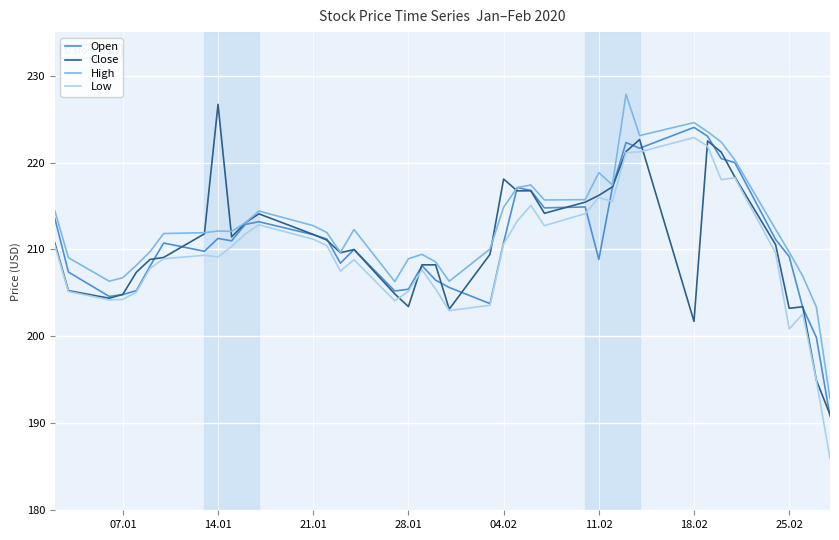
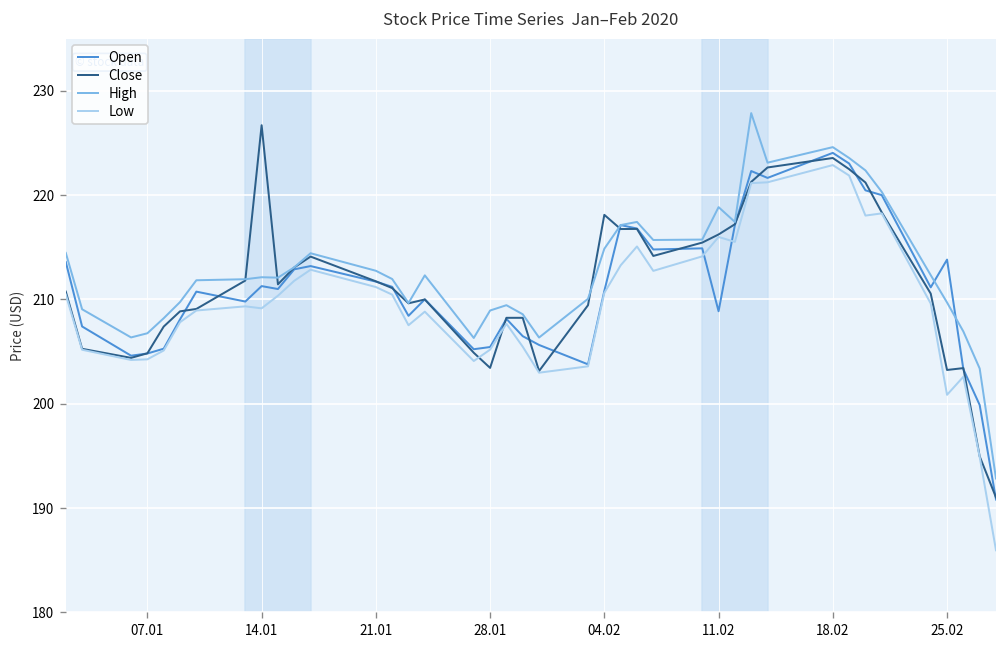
Close, 18.02: 202 -> 224
Open, 25.02: 209 -> 214
